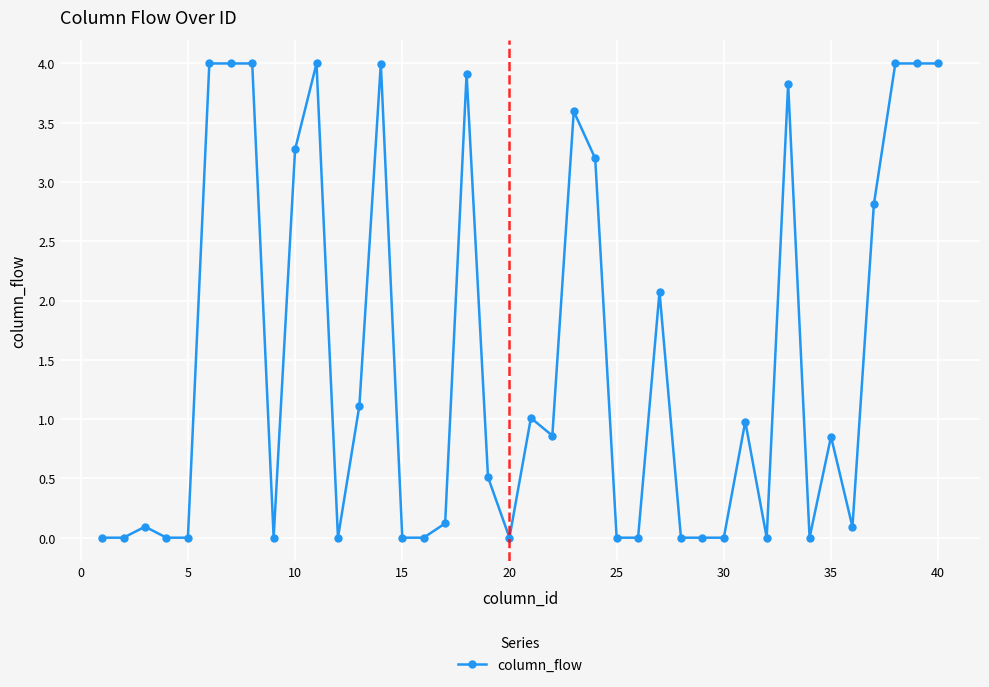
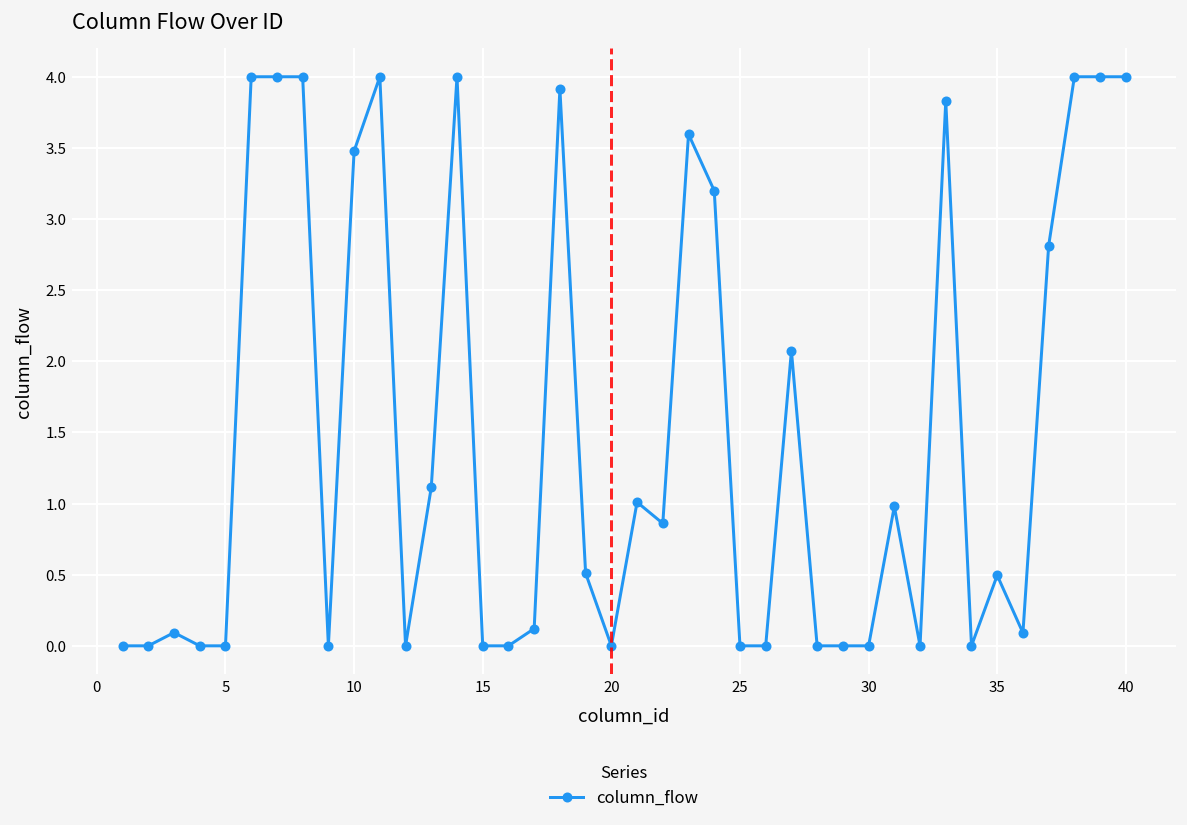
10: 3.27 -> 3.48
35: 0.85 -> 0.50
